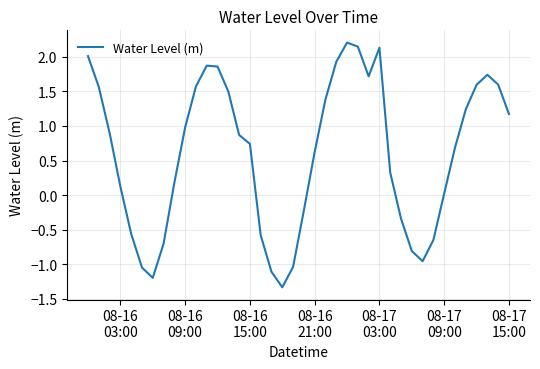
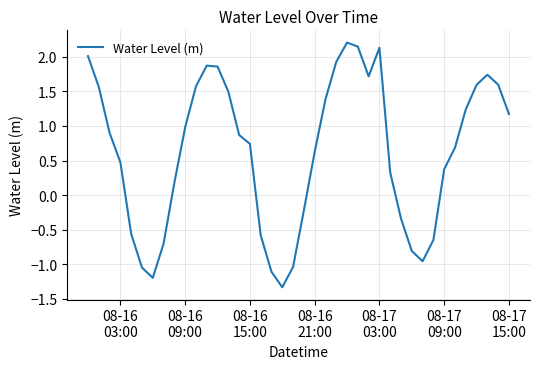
08-16 03:00: 0.1 -> 0.5
08-17 09:00: 0.0 -> 0.4
